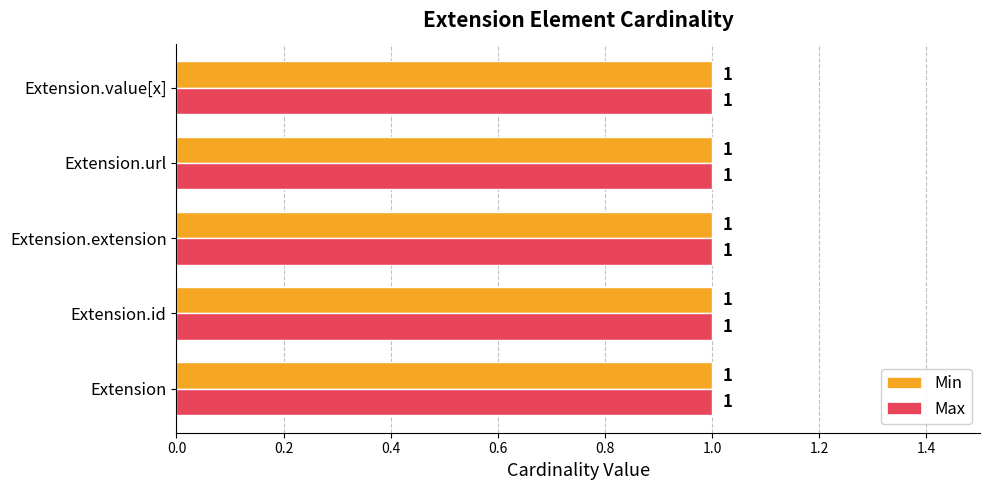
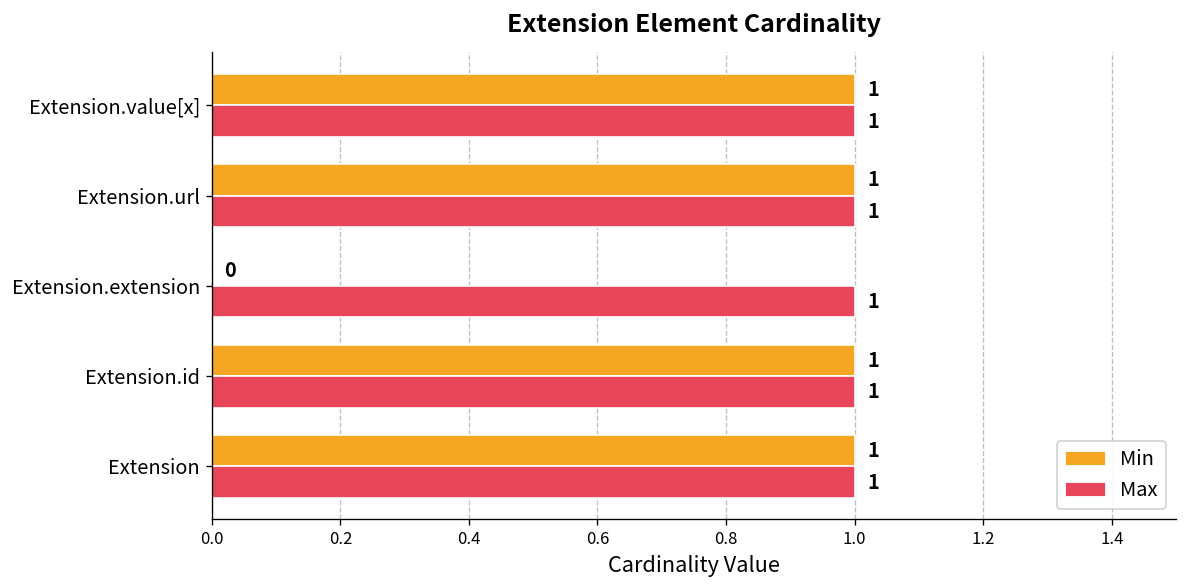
Min, Extension.extension: 1 -> 0
